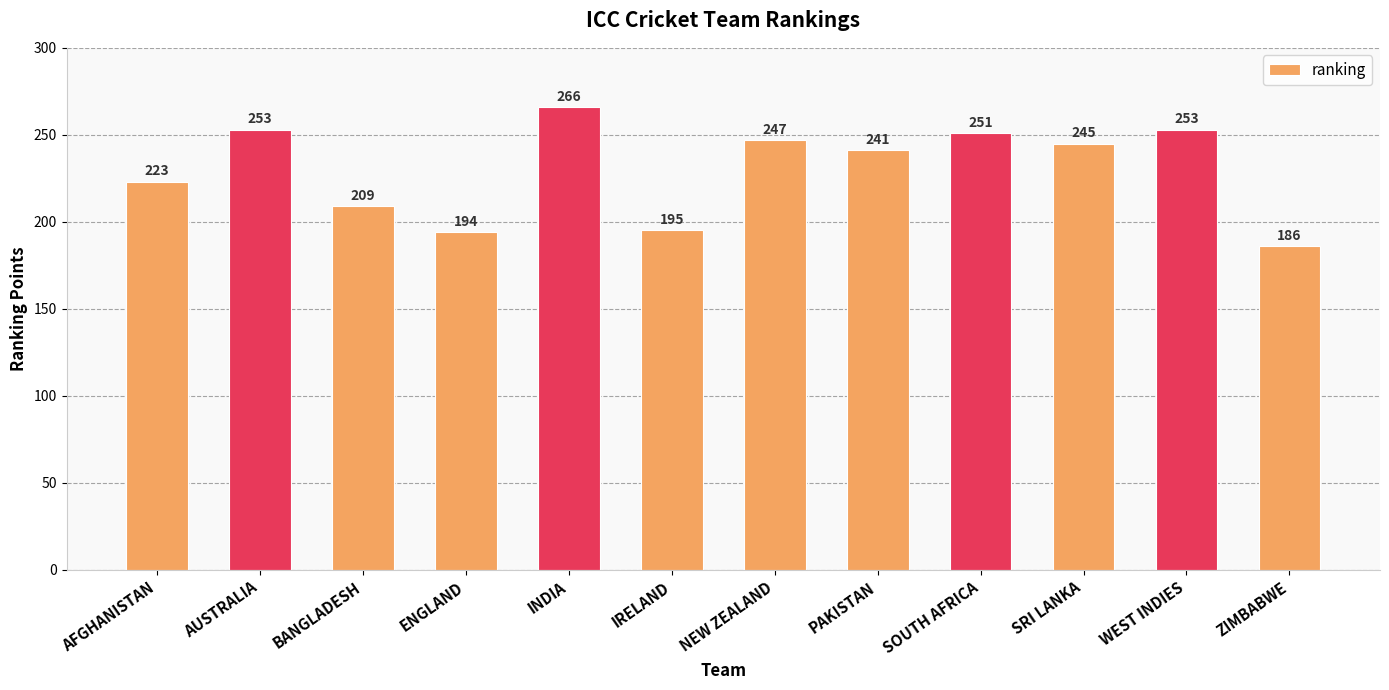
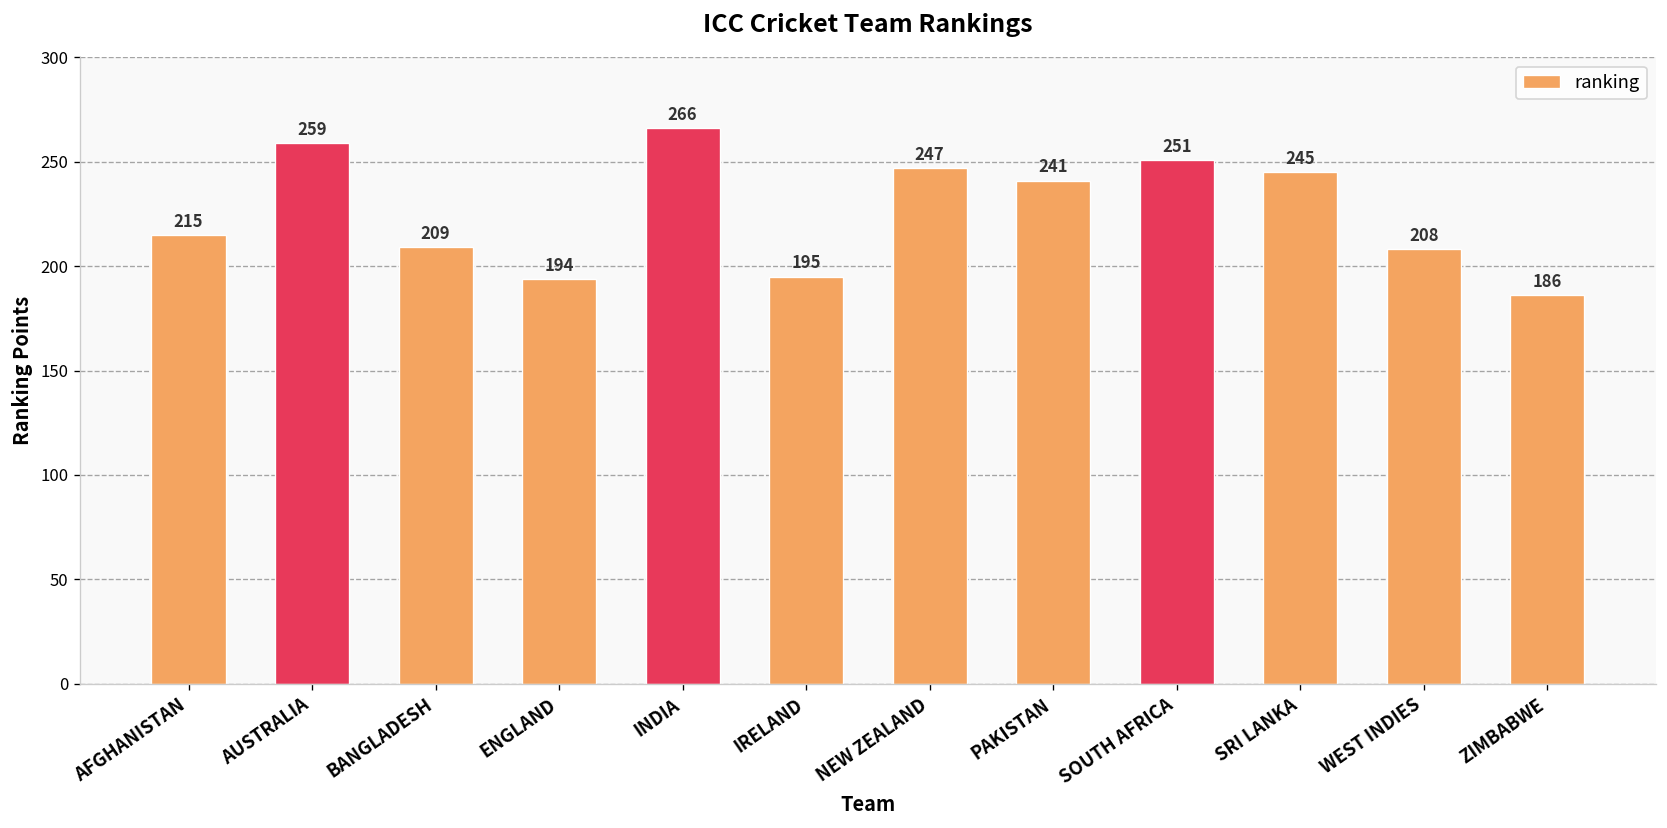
AFGHANISTAN: 223 -> 215
AUSTRALIA: 253 -> 259
WEST INDIES: 253 -> 208
